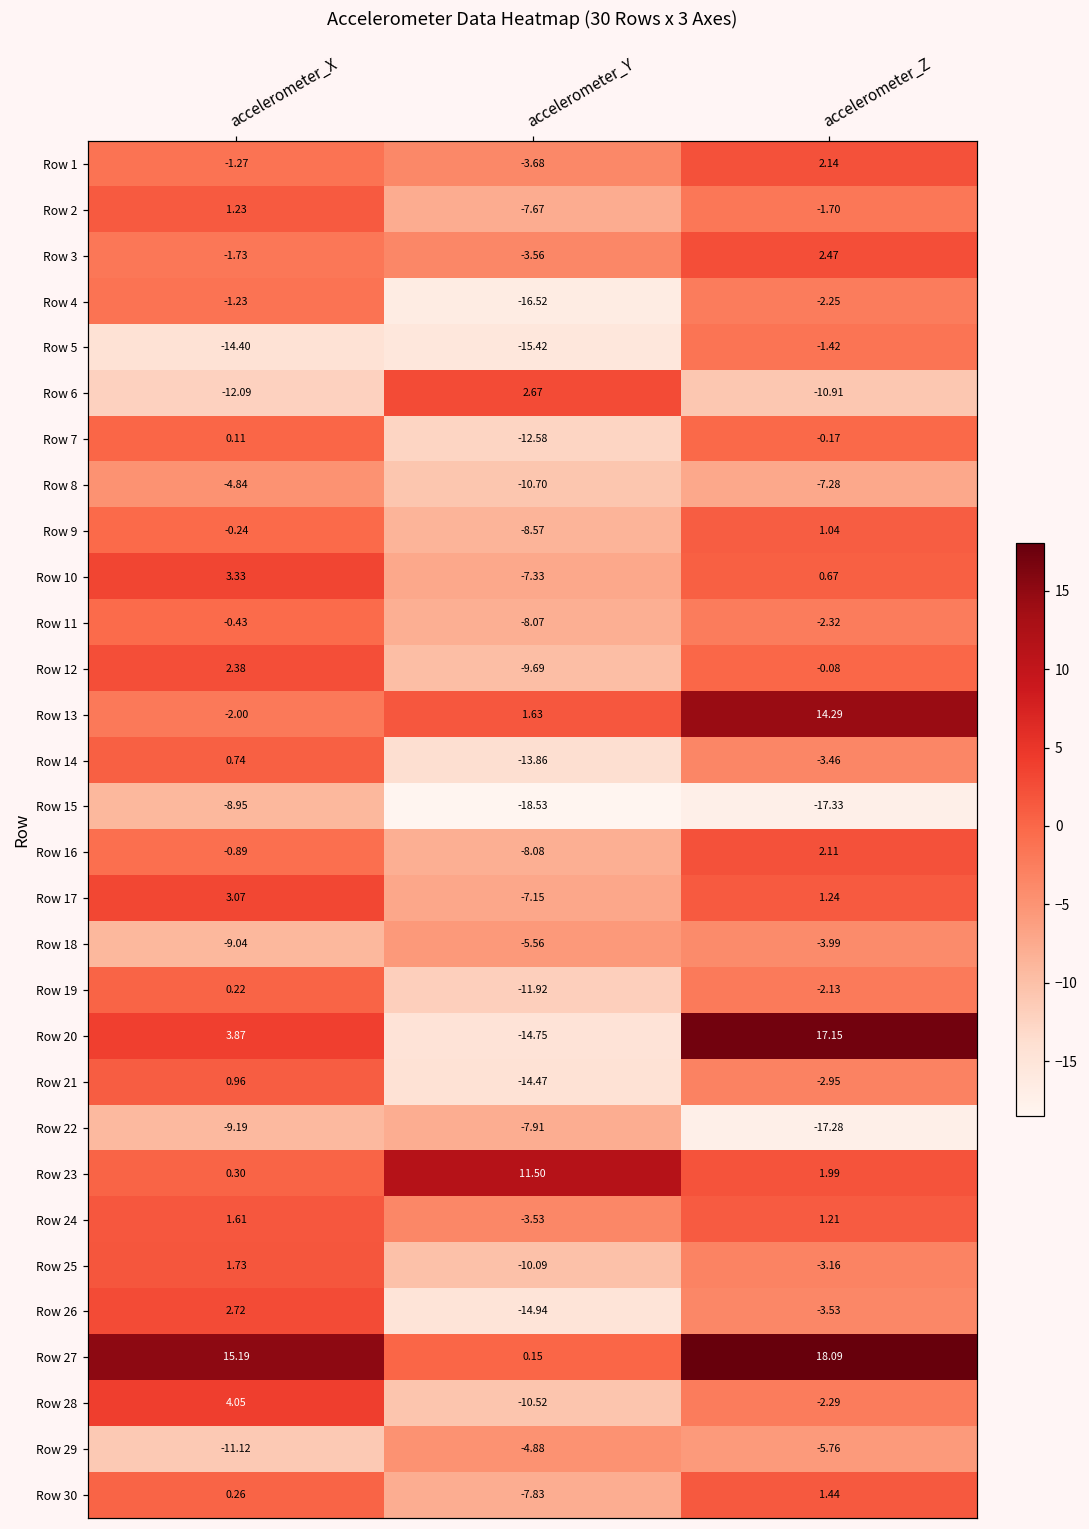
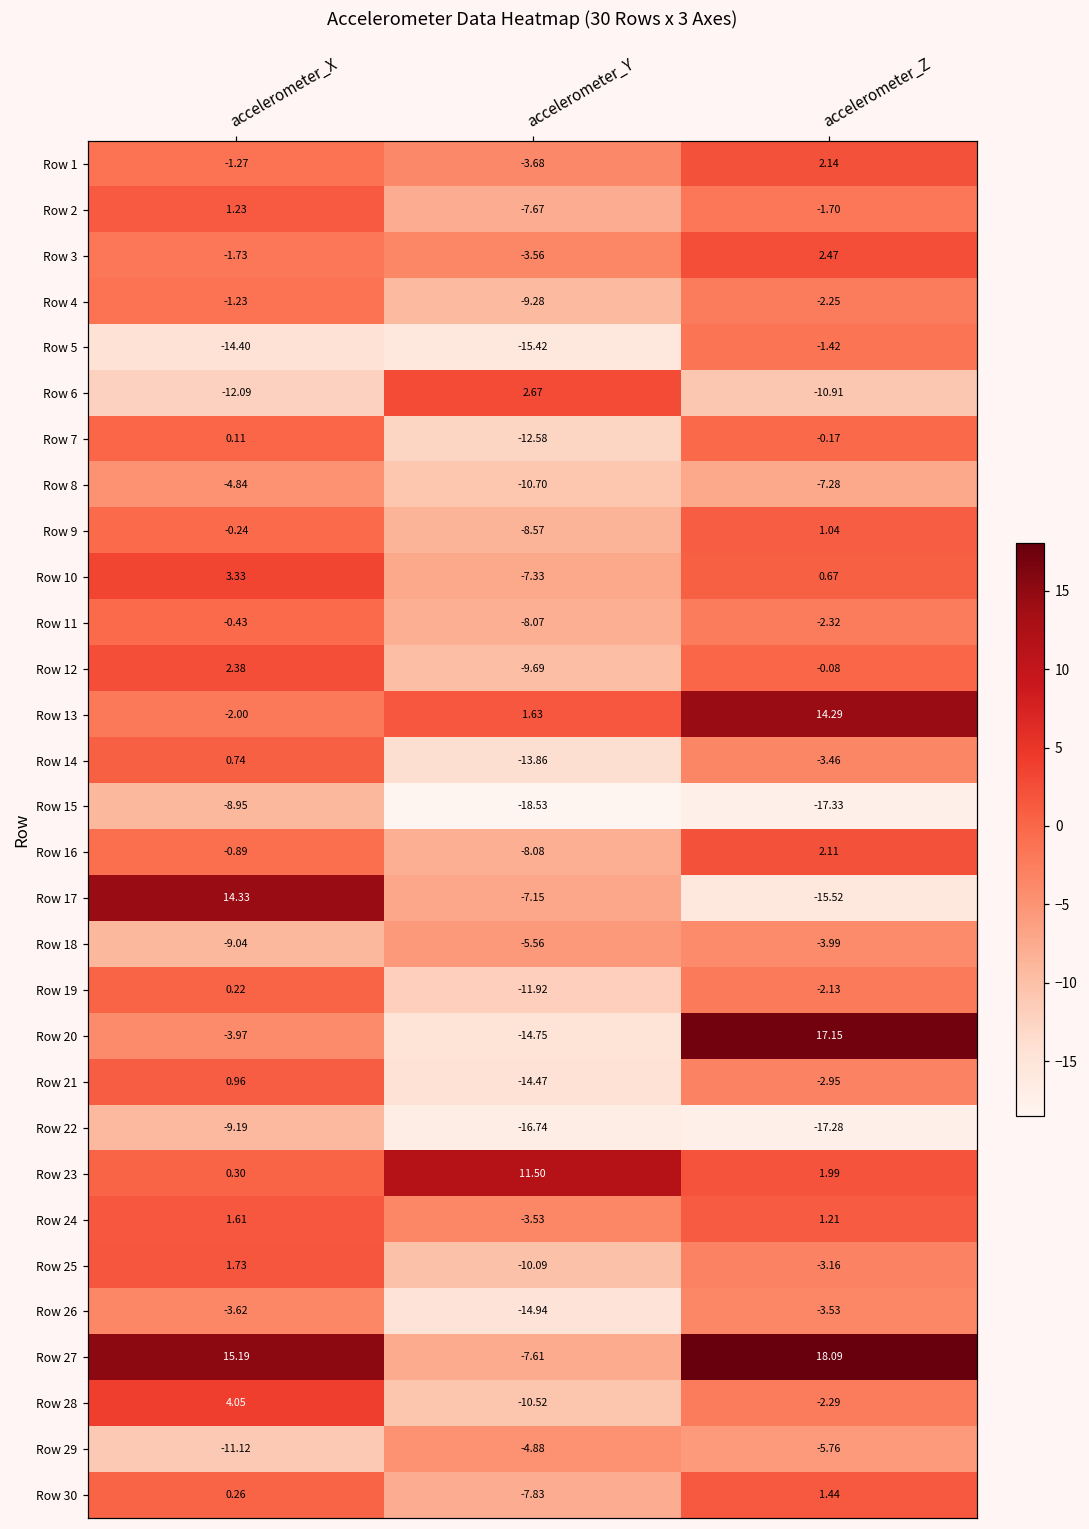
Row 4, accelerometer_Y: -16.52 -> -9.28
Row 17, accelerometer_X: 3.07 -> 14.33
Row 17, accelerometer_Z: 1.24 -> -15.52
Row 20, accelerometer_X: 3.87 -> -3.97
Row 22, accelerometer_Y: -7.91 -> -16.74
Row 26, accelerometer_X: 2.72 -> -3.62
Row 27, accelerometer_Y: 0.15 -> -7.61
